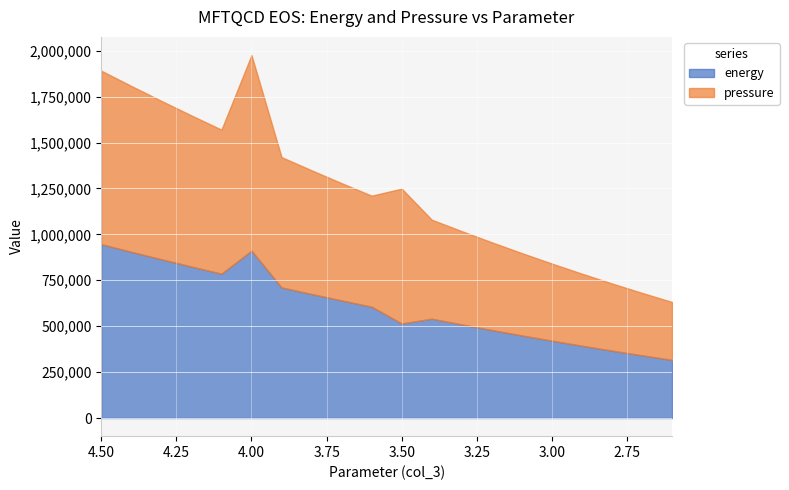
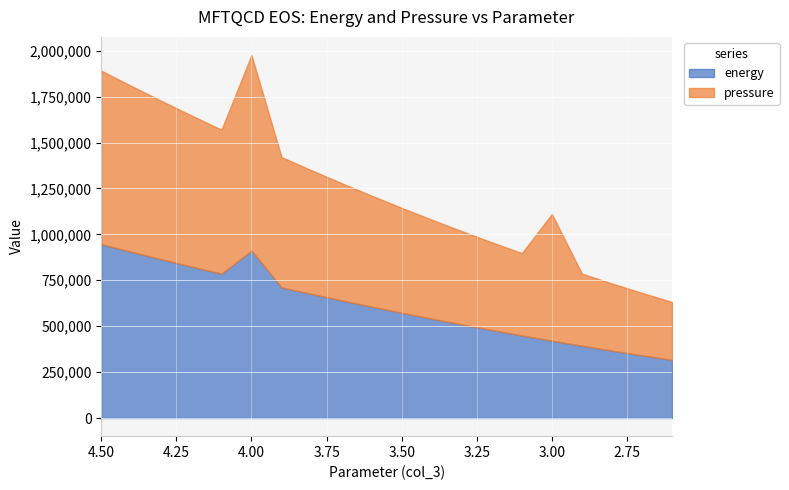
energy, 3.50: 510,000 -> 570,000
pressure, 3.50: 730,000 -> 570,000
pressure, 3.00: 420,000 -> 690,000
